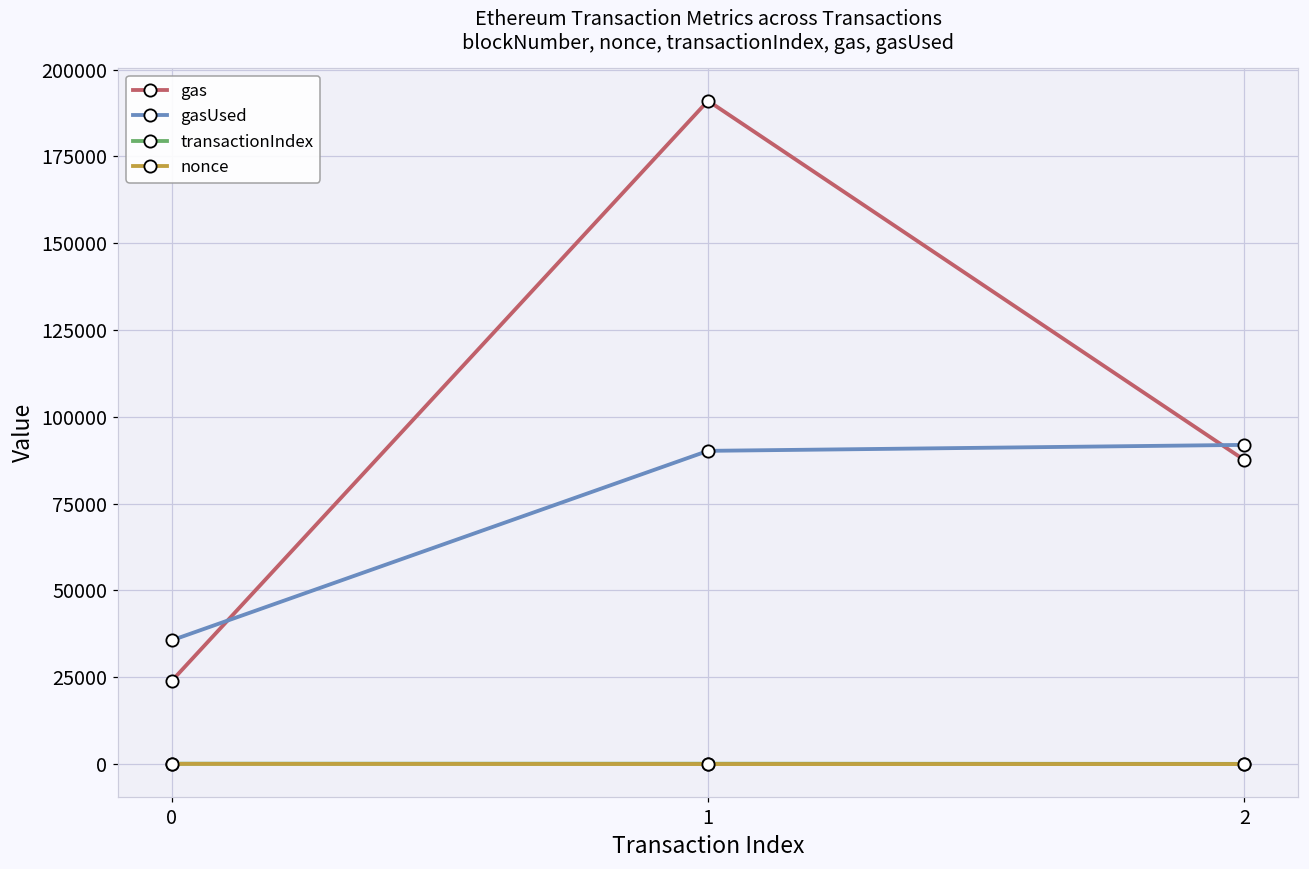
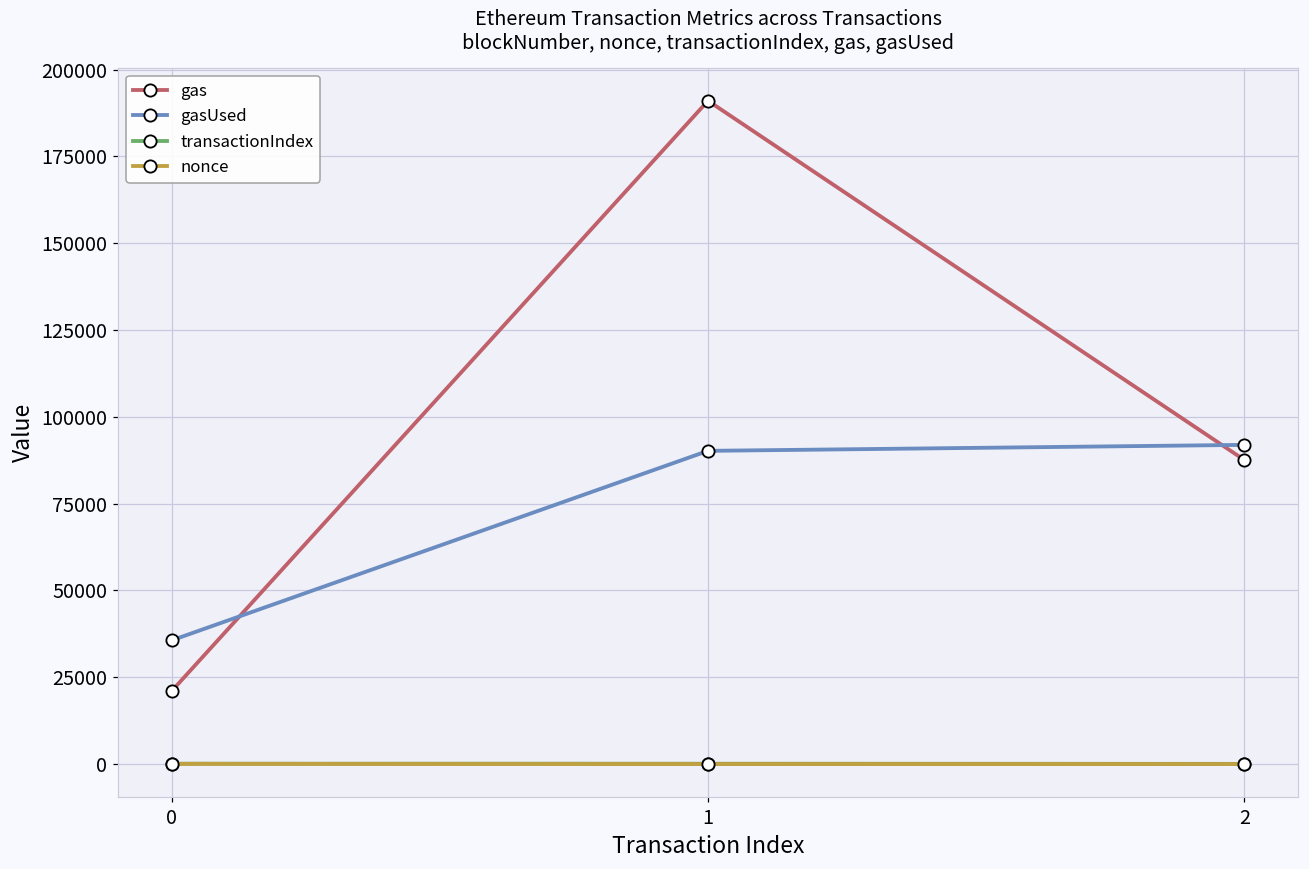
gas, 0: 24000 -> 21000
